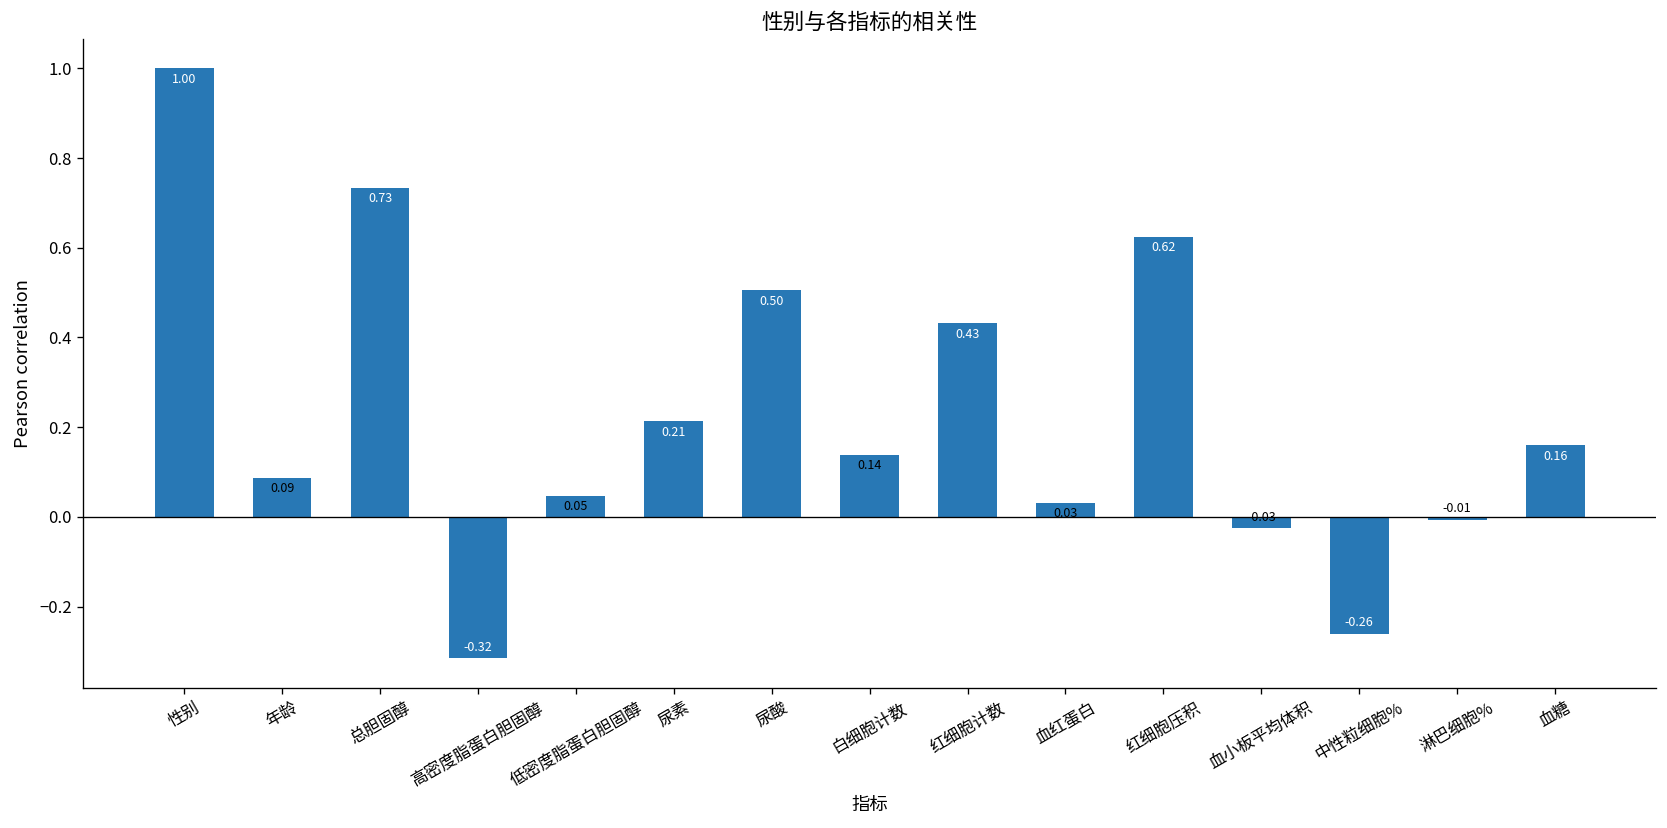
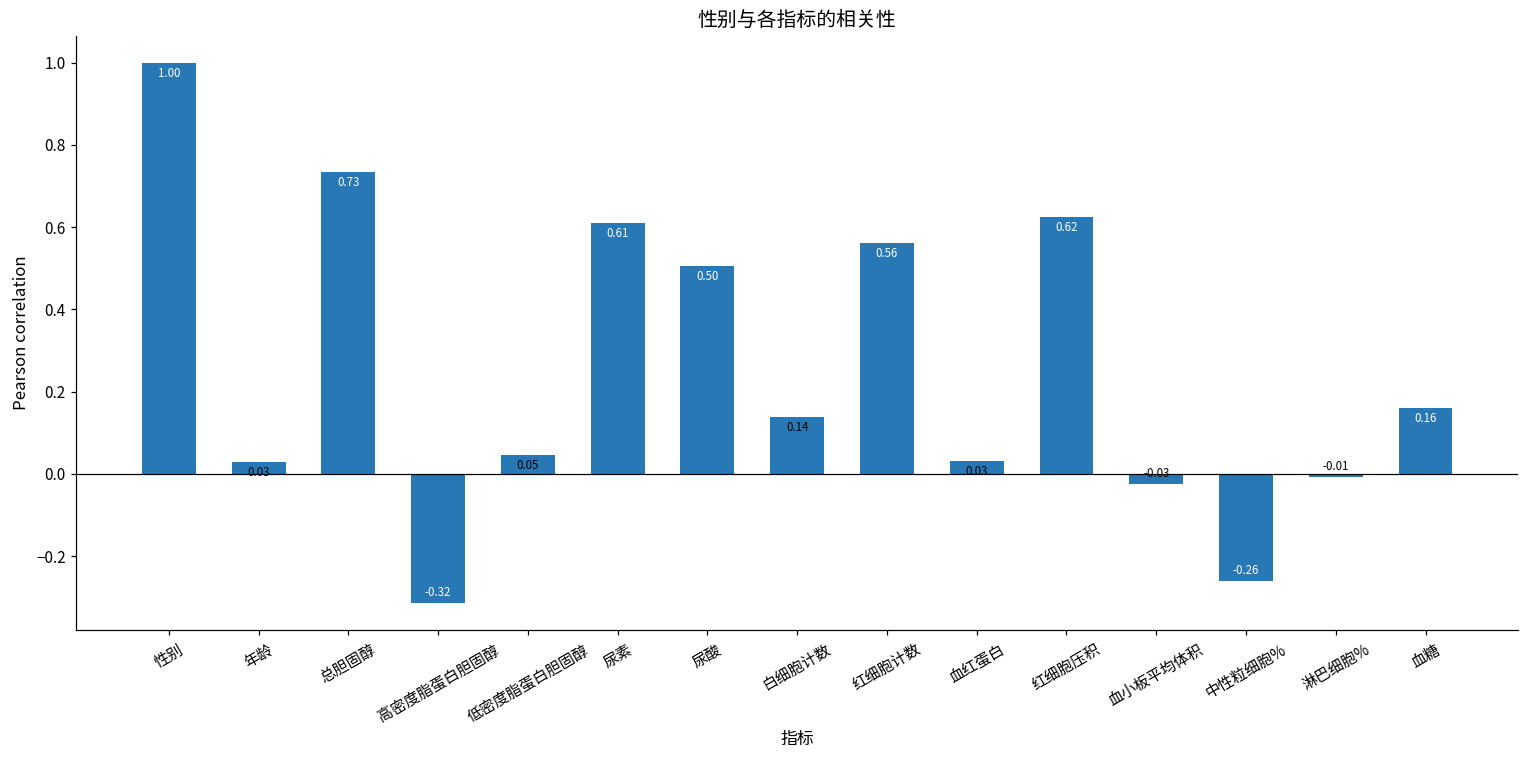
年龄: 0.09 -> 0.03
尿素: 0.21 -> 0.61
红细胞计数: 0.43 -> 0.56
